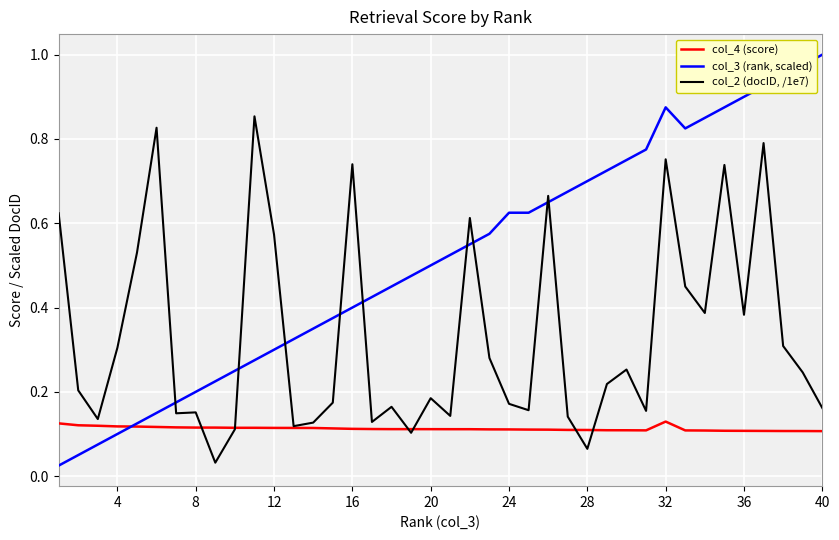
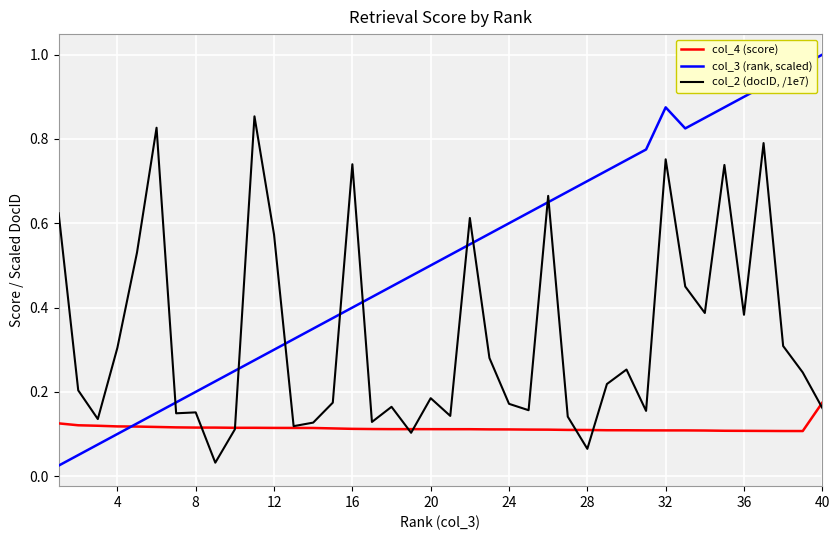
col_3 (rank, scaled), 24: 0.63 -> 0.60
col_4 (score), 32: 0.13 -> 0.11
col_4 (score), 40: 0.11 -> 0.17
